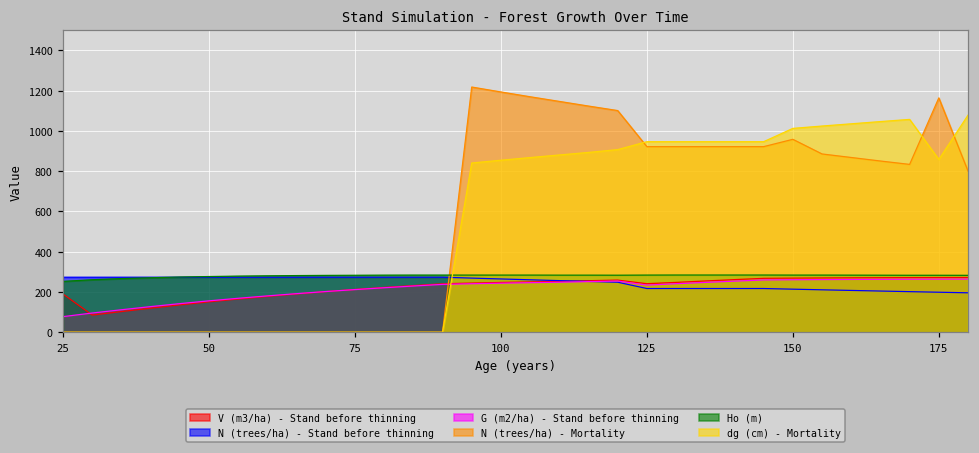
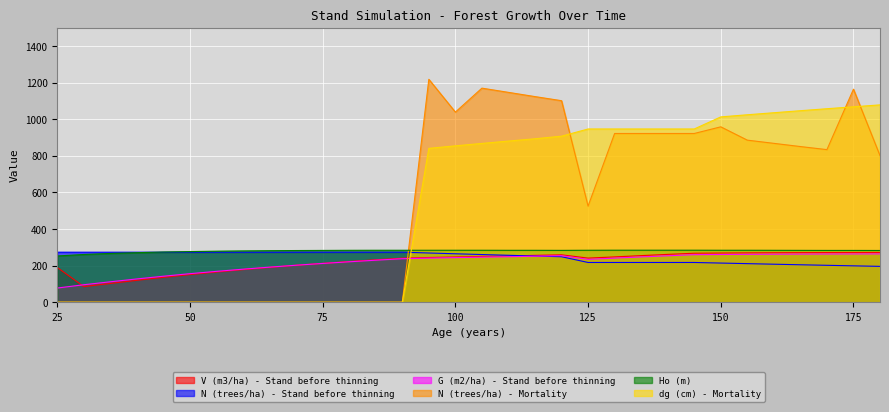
N (trees/ha) - Mortality, 100: 1190 -> 1040
N (trees/ha) - Mortality, 125: 920 -> 530
dg (cm) - Mortality, 175: 860 -> 1070
